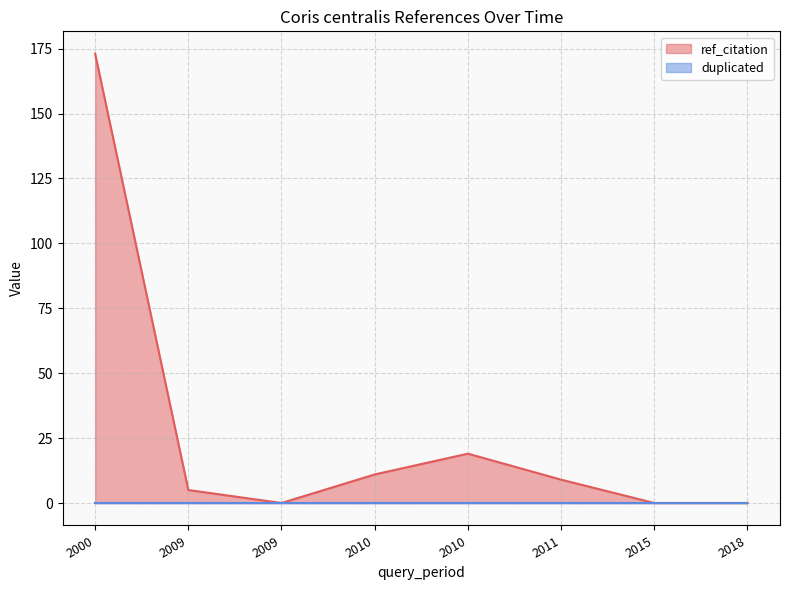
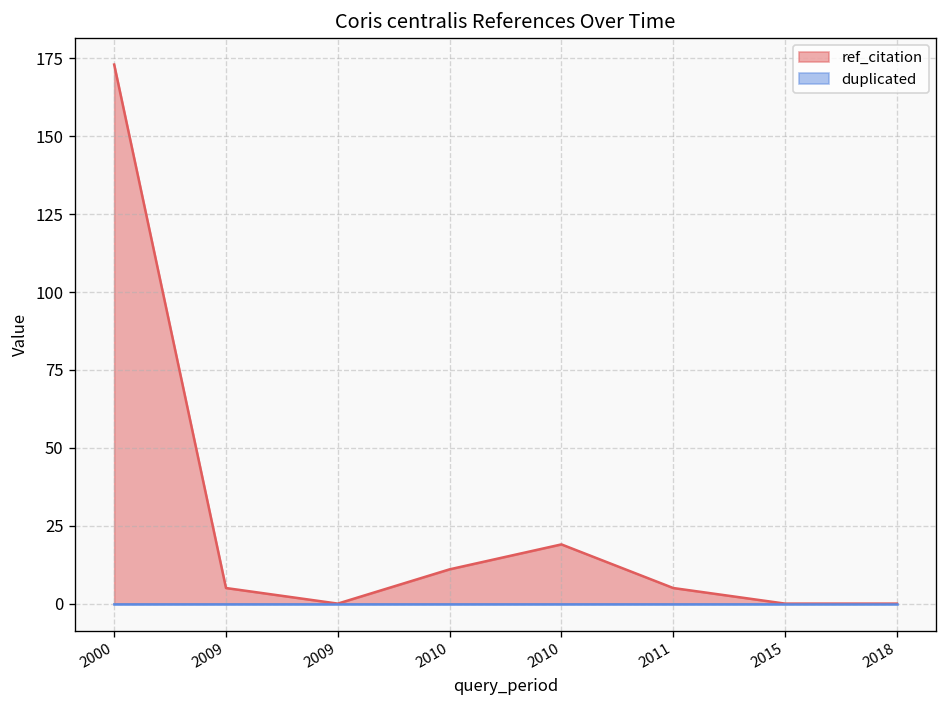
ref_citation, 2011: 9 -> 5
